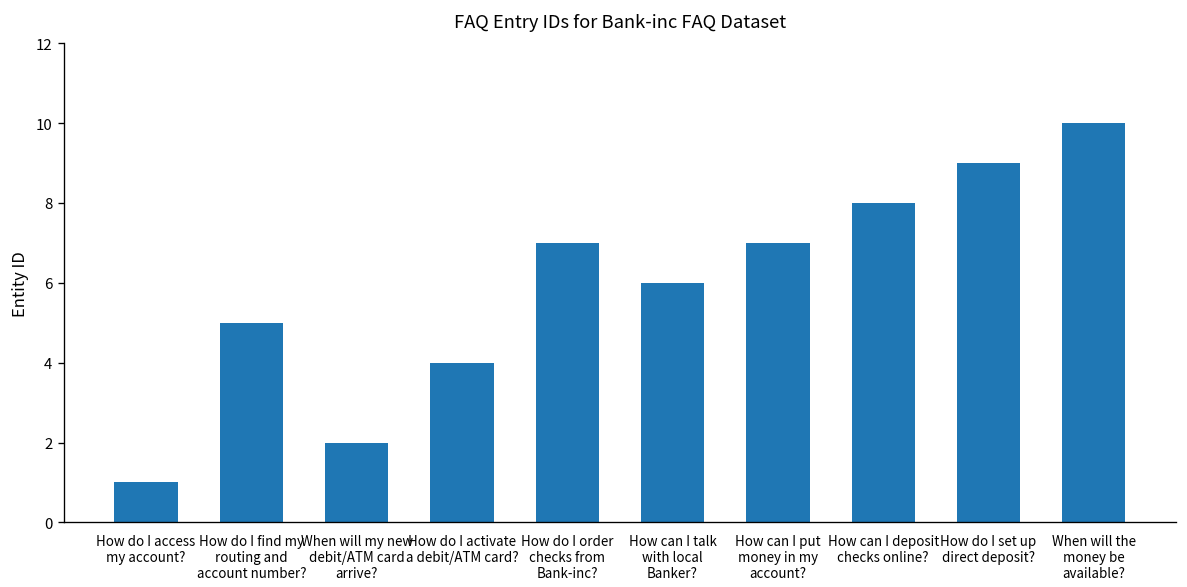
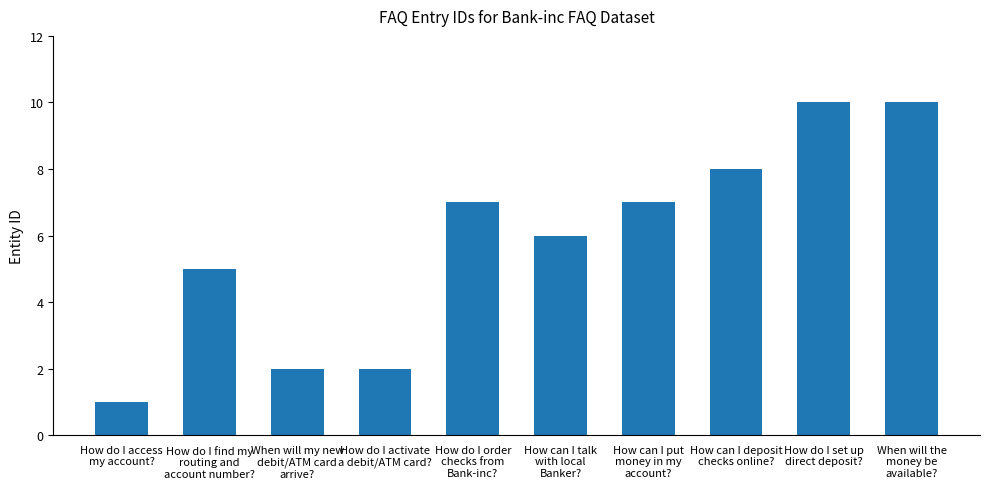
How do I activate a debit/ATM card?: 4 -> 2
How do I set up direct deposit?: 9 -> 10
